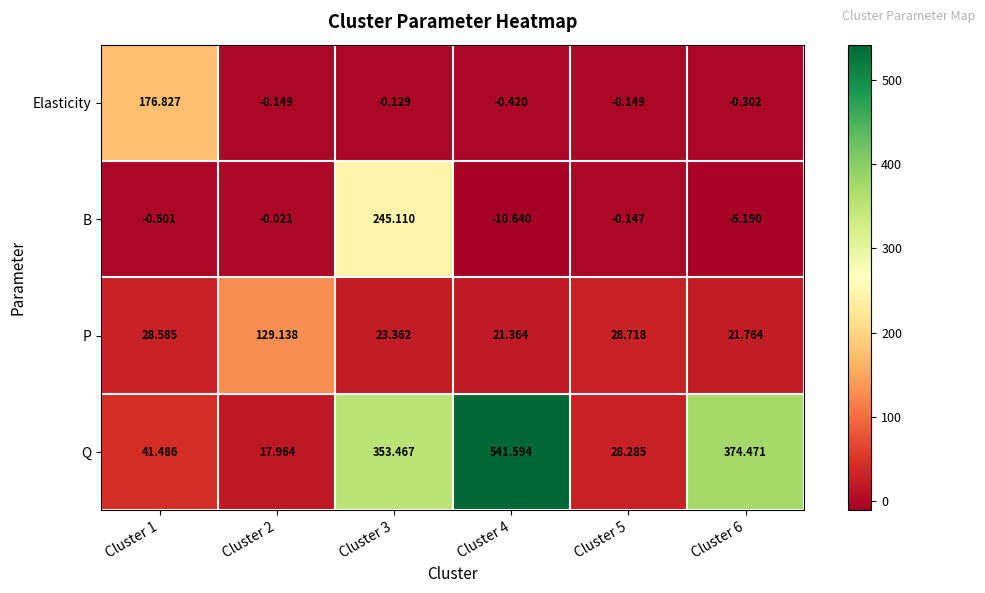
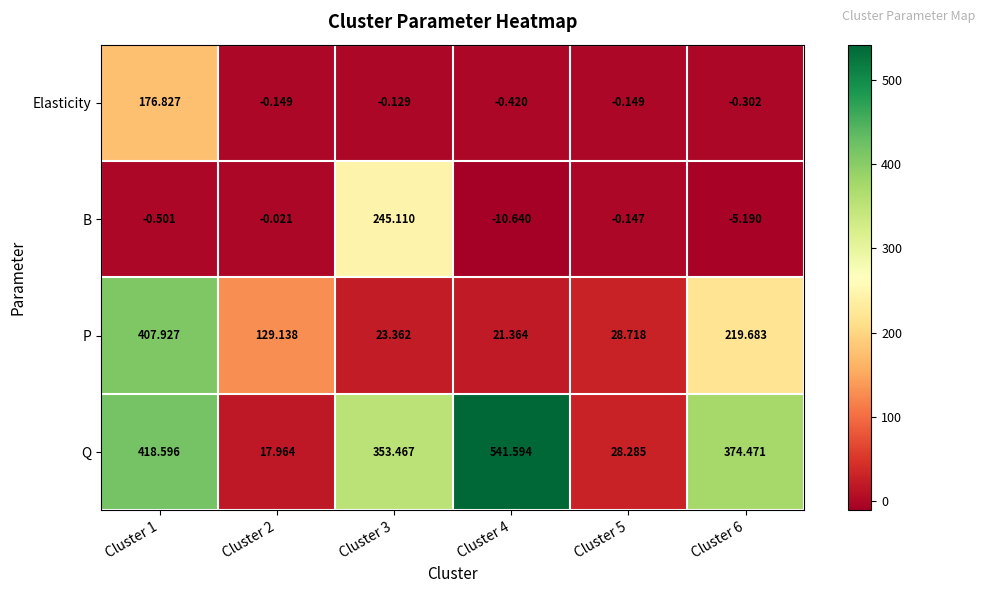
P, Cluster 1: 28.585 -> 407.927
P, Cluster 6: 21.764 -> 219.683
Q, Cluster 1: 41.486 -> 418.596
